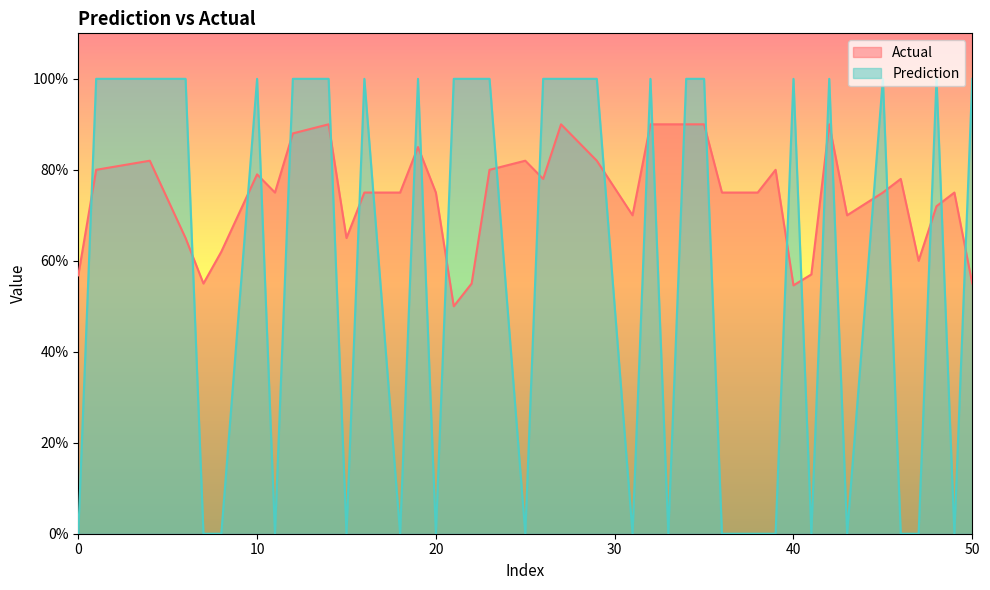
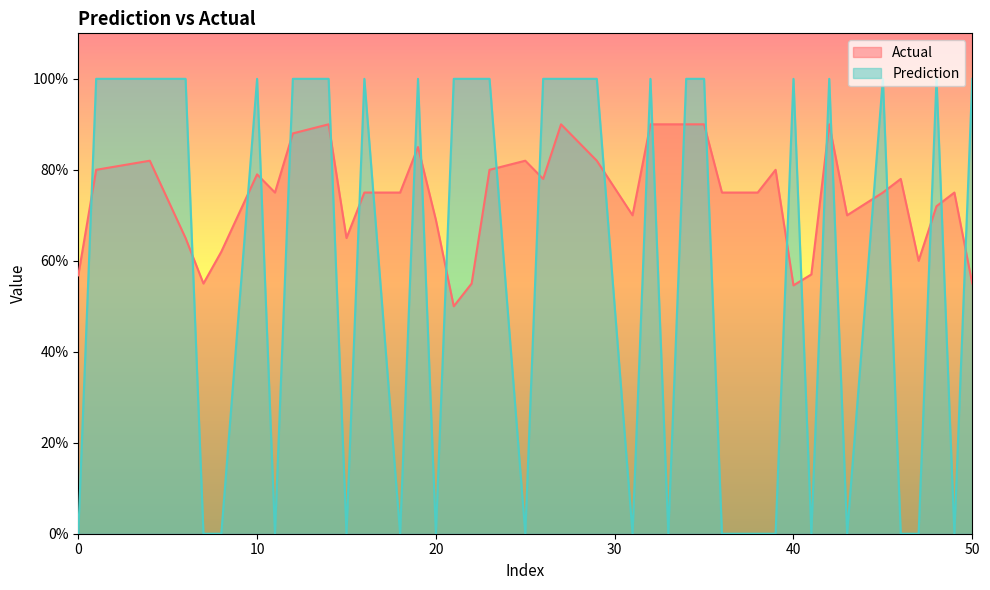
Actual, 20: 75% -> 69%
